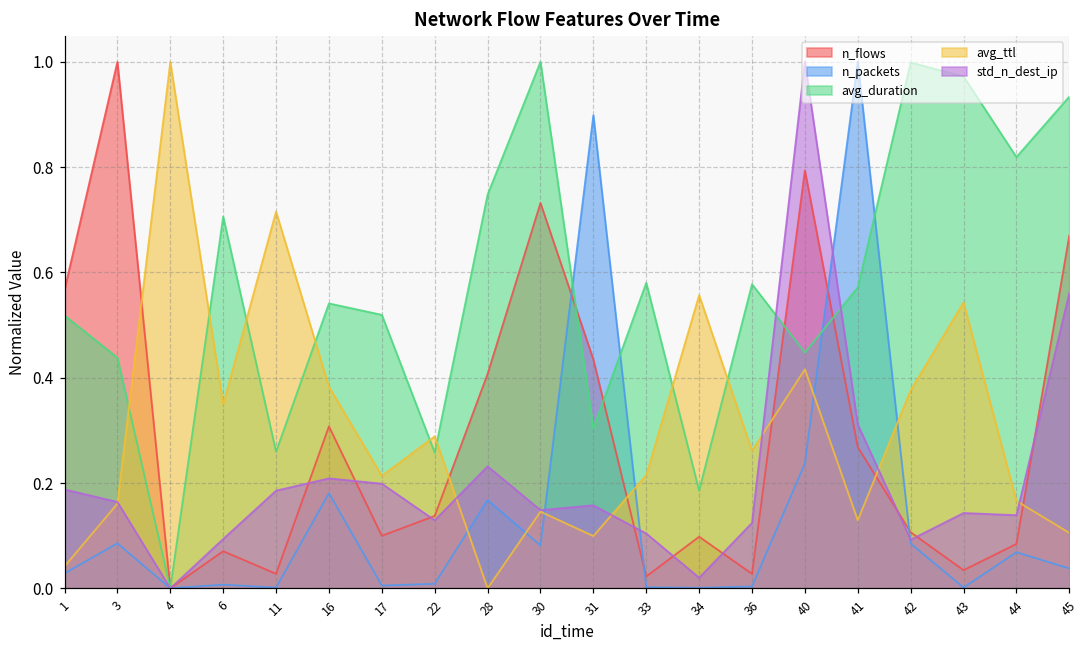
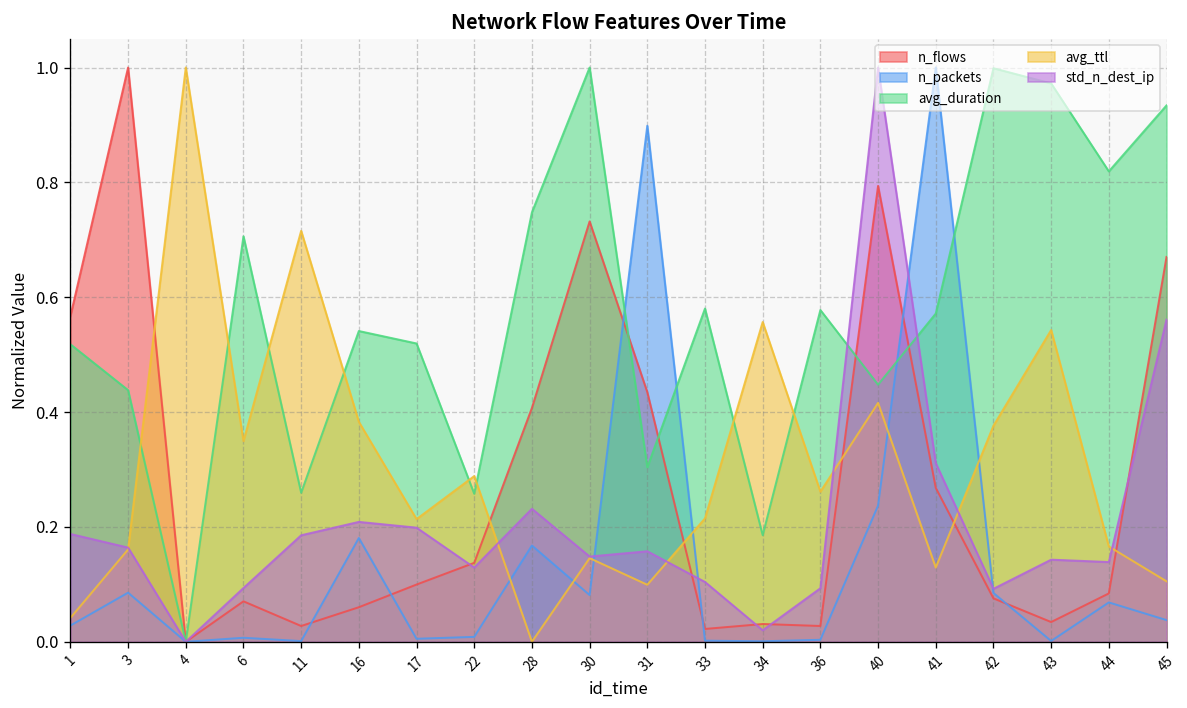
n_flows, 16: 0.31 -> 0.06
n_flows, 34: 0.10 -> 0.03
std_n_dest_ip, 36: 0.12 -> 0.09
n_flows, 42: 0.11 -> 0.08
